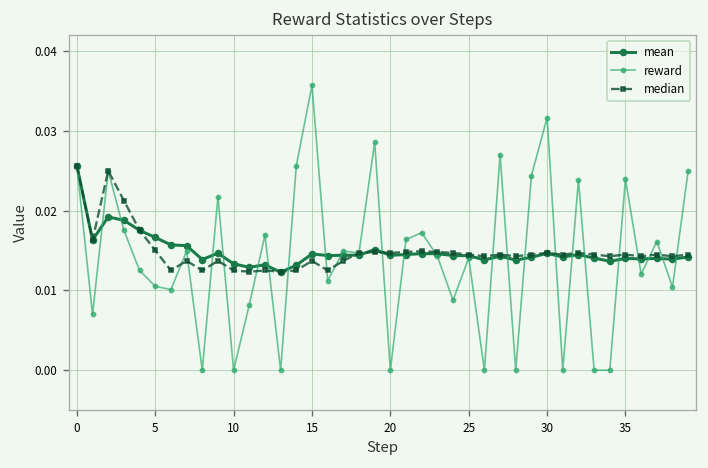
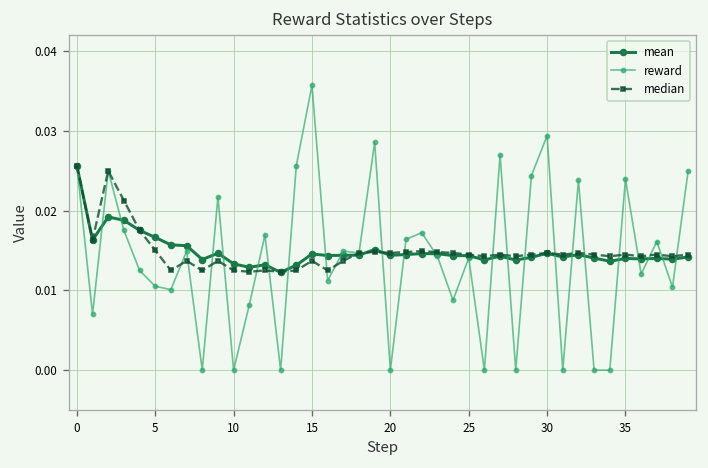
reward, 30: 0.032 -> 0.029
